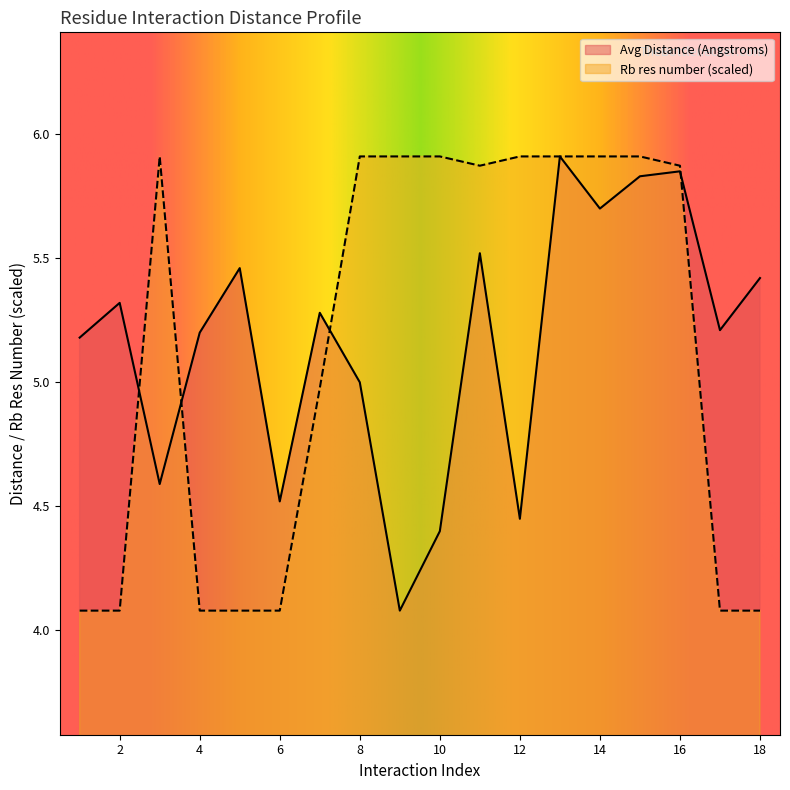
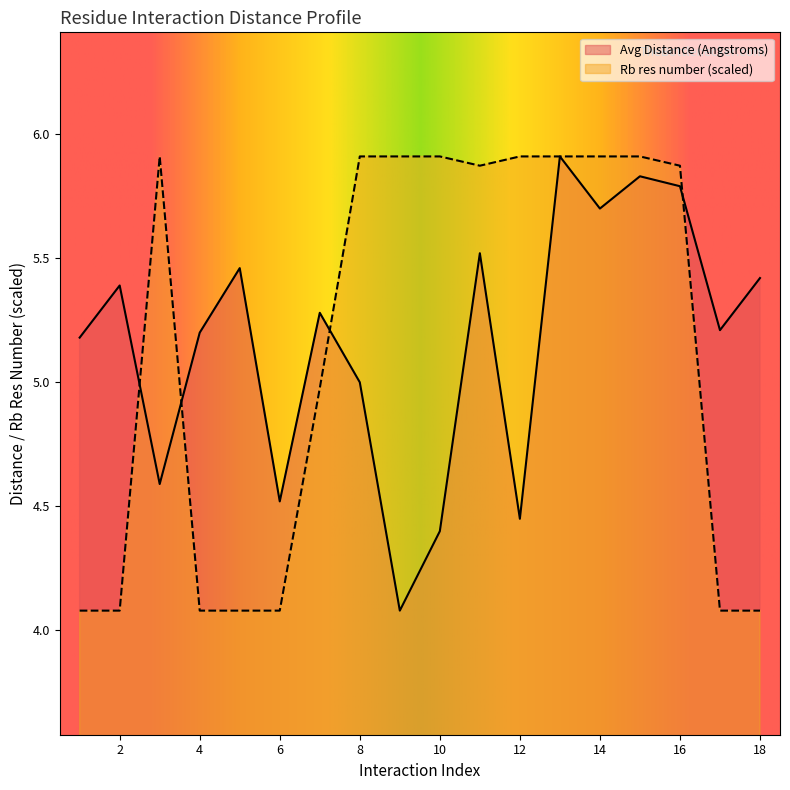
Avg Distance (Angstroms), 2: 5.32 -> 5.39
Avg Distance (Angstroms), 16: 5.85 -> 5.79
